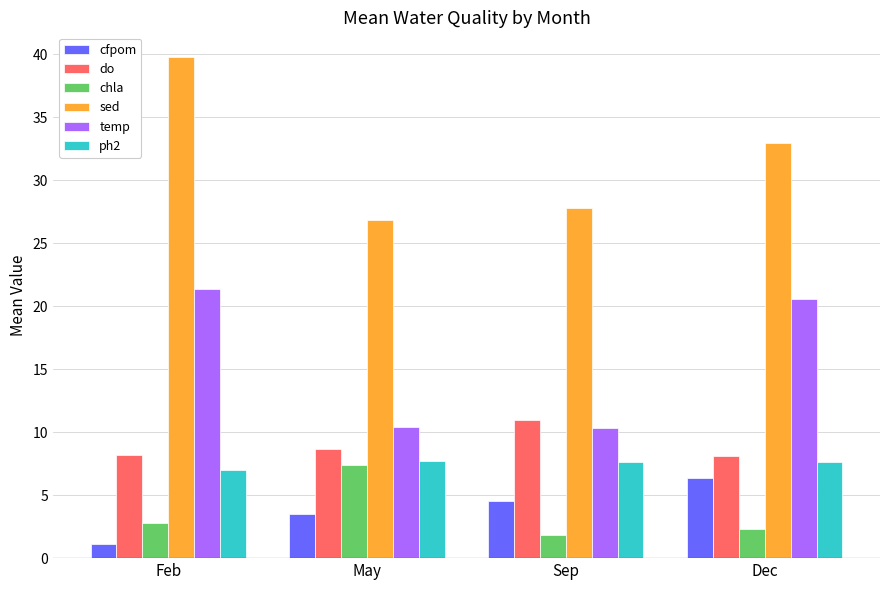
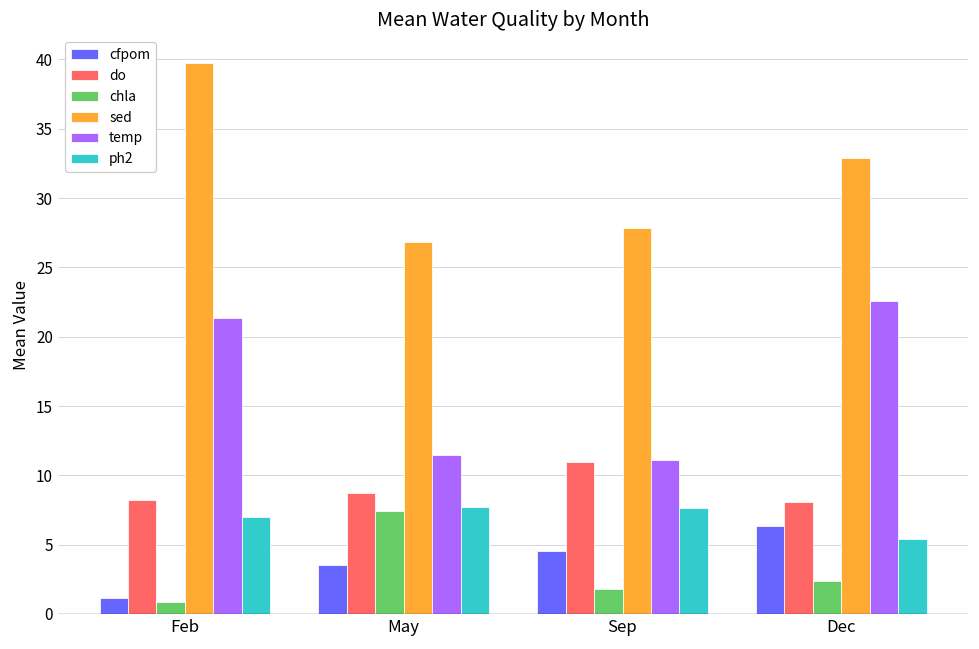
chla, Feb: 2.8 -> 0.9
temp, May: 10.4 -> 11.5
temp, Sep: 10.3 -> 11.1
temp, Dec: 20.5 -> 22.6
ph2, Dec: 7.6 -> 5.4
